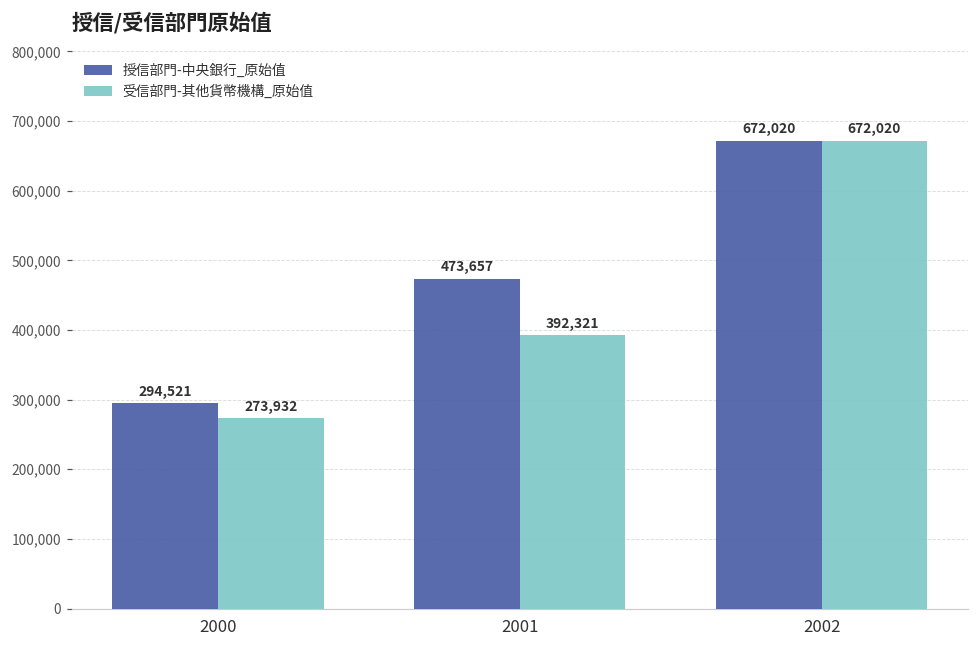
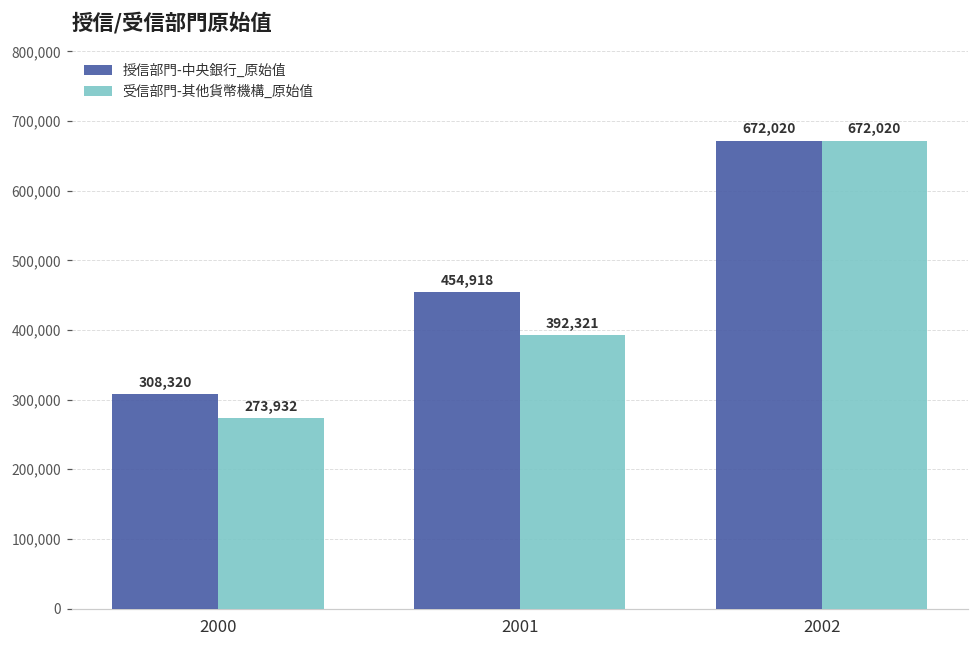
授信部門-中央銀行_原始值, 2000: 294,521 -> 308,320
授信部門-中央銀行_原始值, 2001: 473,657 -> 454,918
